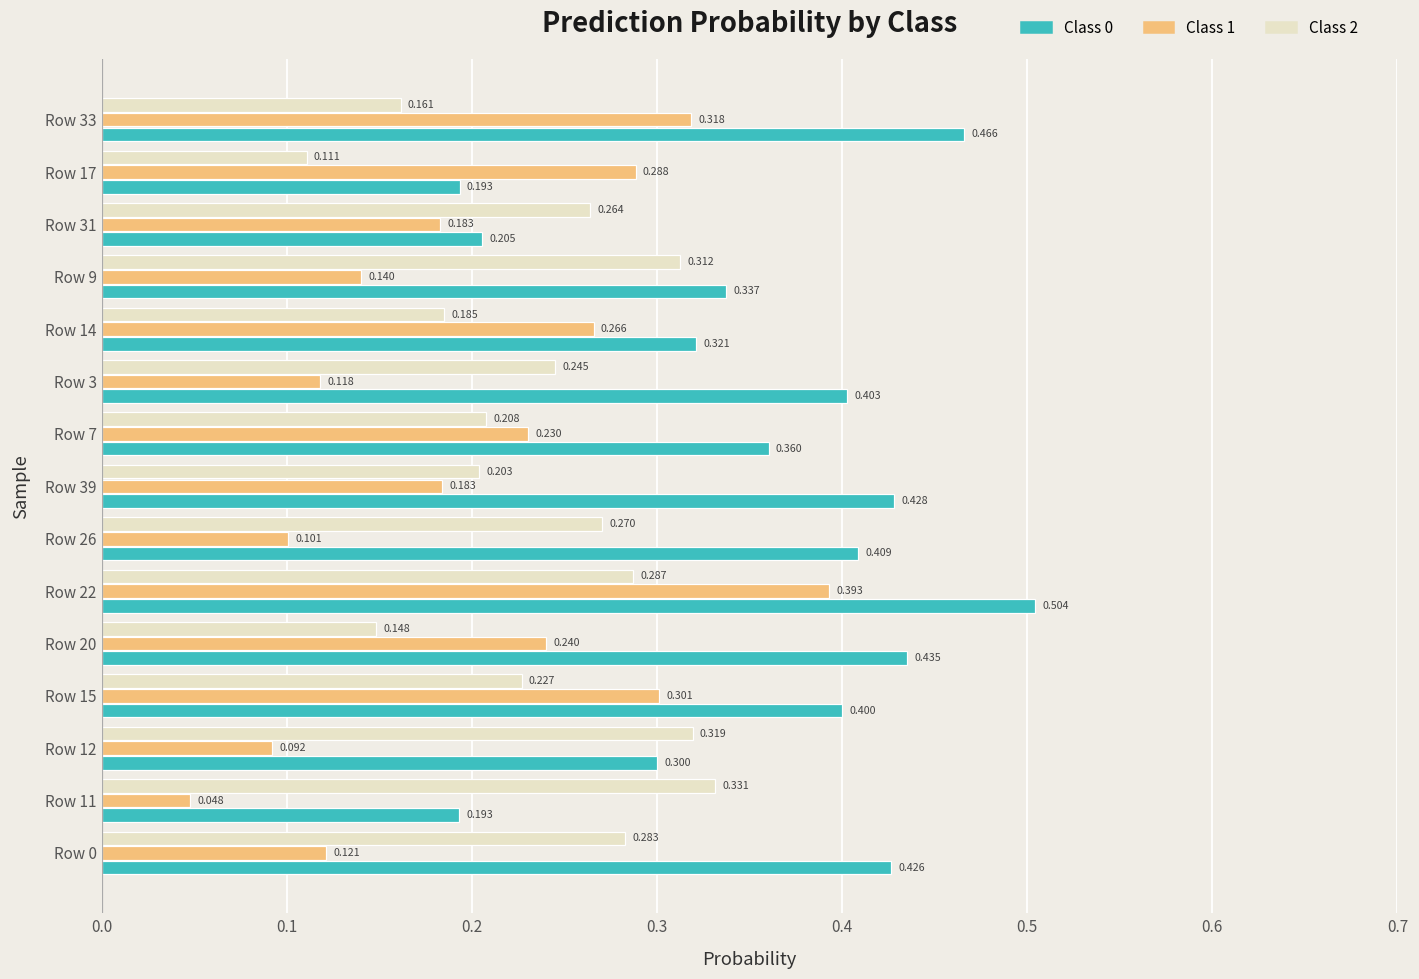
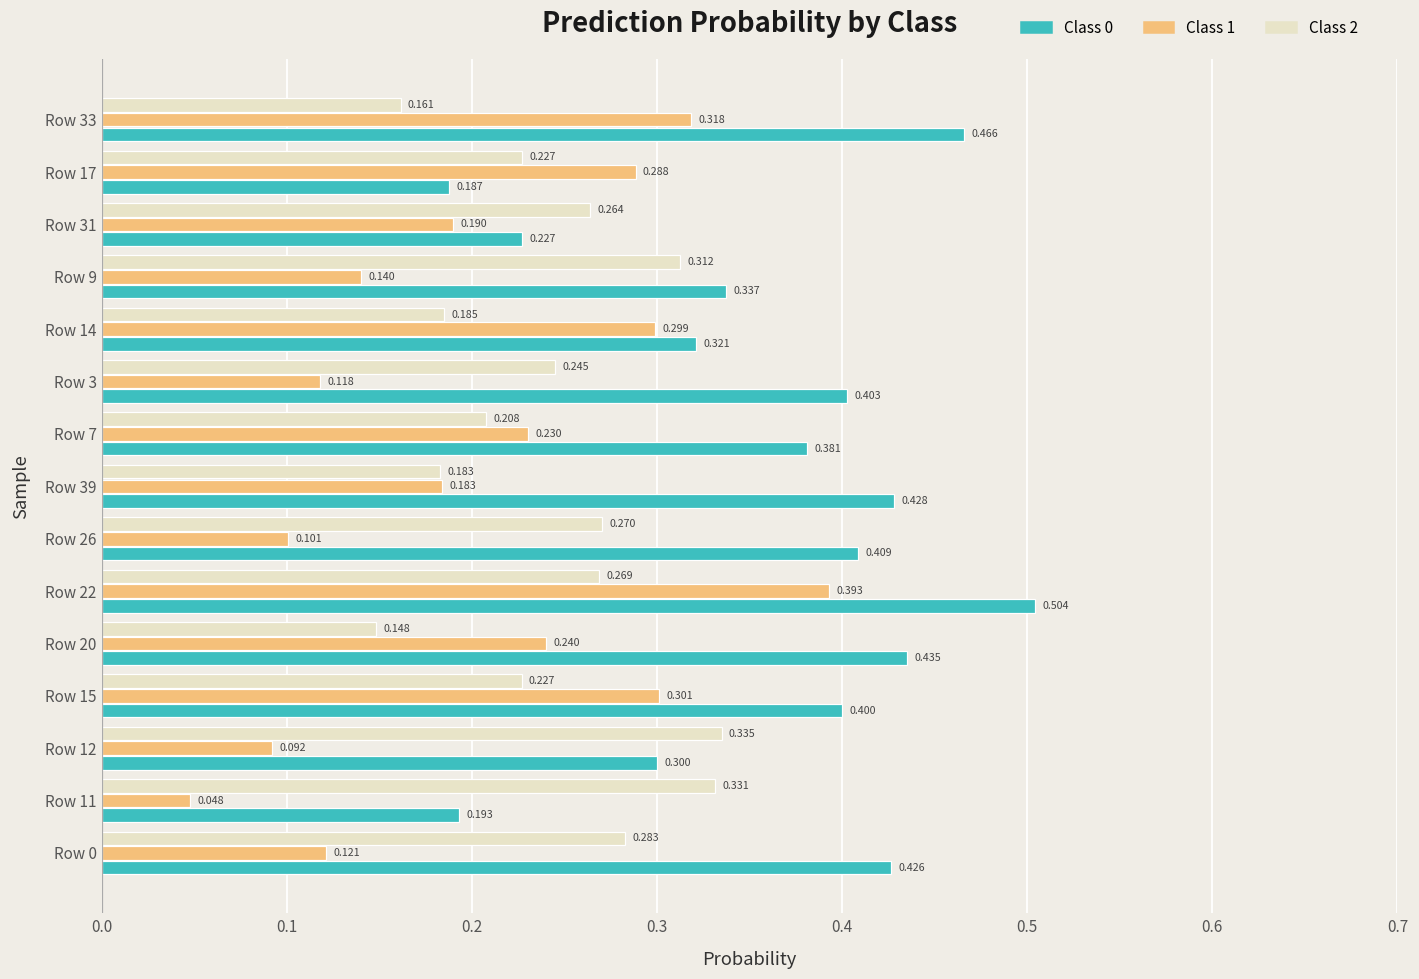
Class 2, Row 17: 0.111 -> 0.227
Class 0, Row 17: 0.193 -> 0.187
Class 1, Row 31: 0.183 -> 0.190
Class 0, Row 31: 0.205 -> 0.227
Class 1, Row 14: 0.266 -> 0.299
Class 0, Row 7: 0.360 -> 0.381
Class 2, Row 39: 0.203 -> 0.183
Class 2, Row 22: 0.287 -> 0.269
Class 2, Row 12: 0.319 -> 0.335
